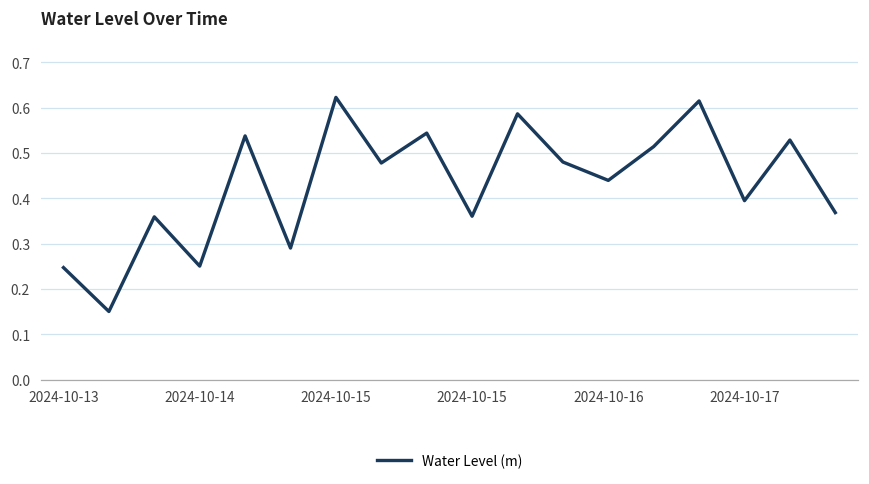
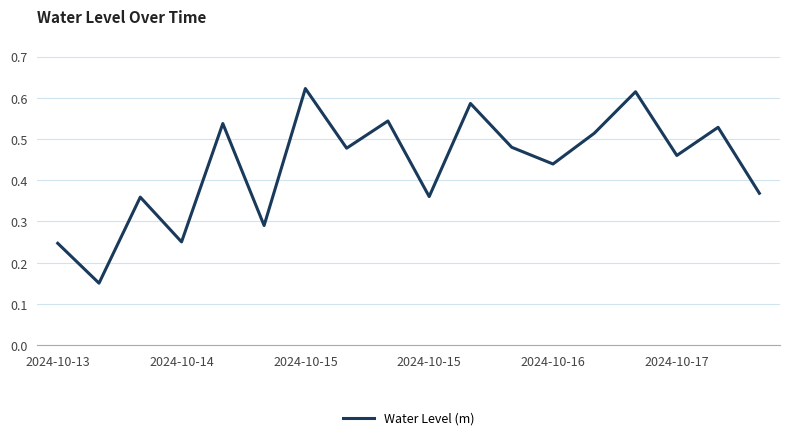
2024-10-17: 0.39 -> 0.46
